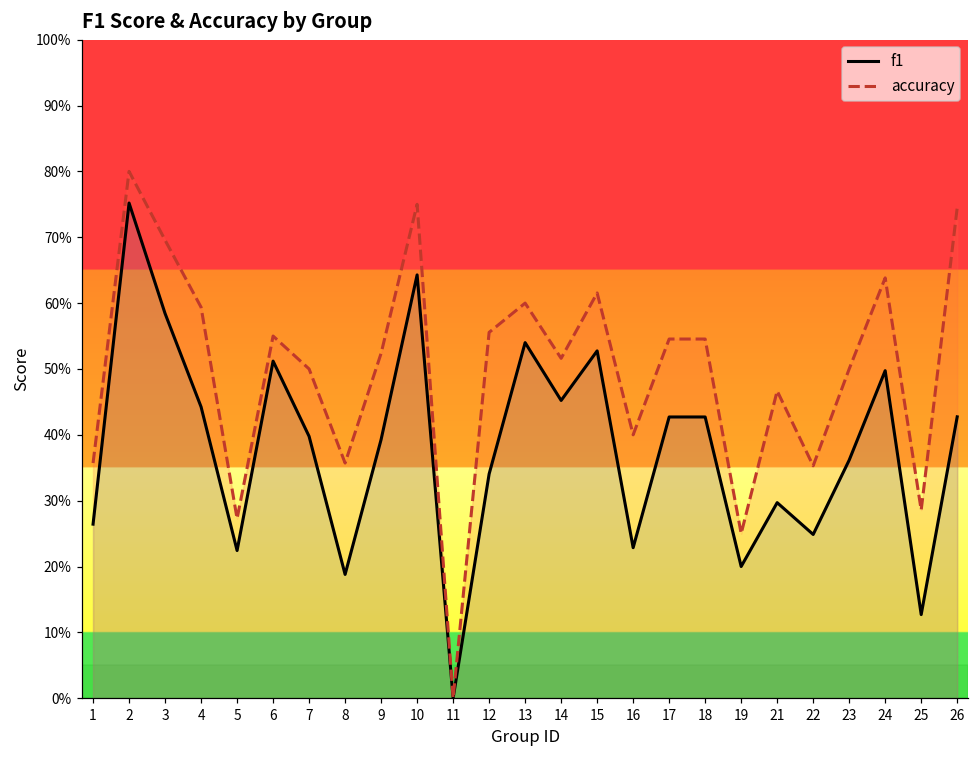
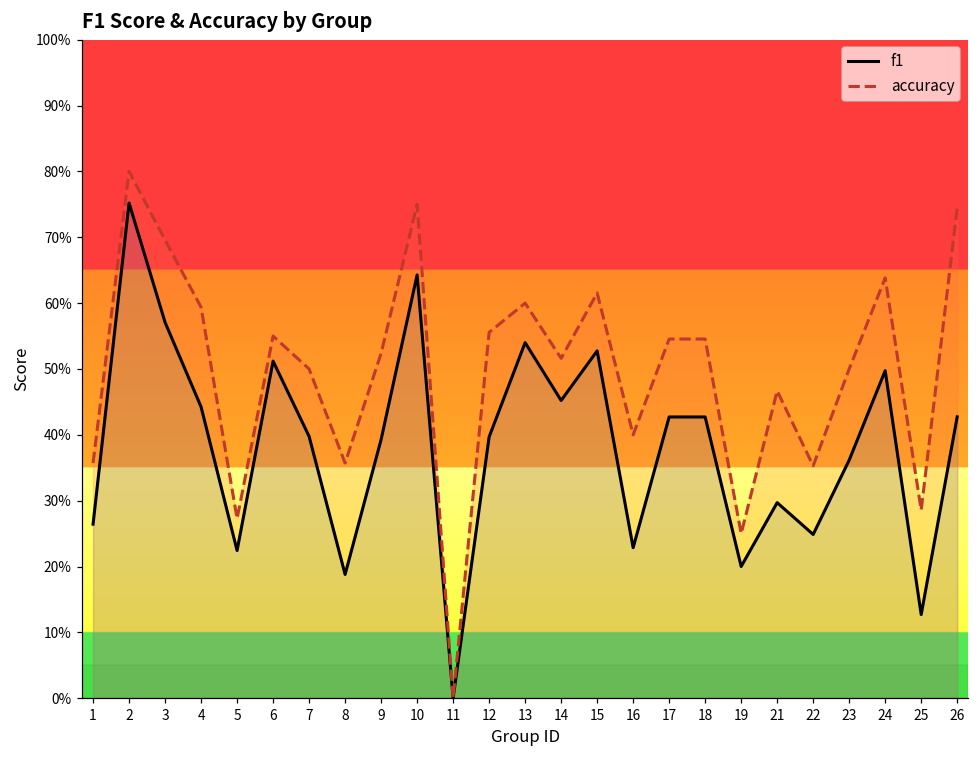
f1, 3: 58% -> 57%
f1, 12: 34% -> 40%
